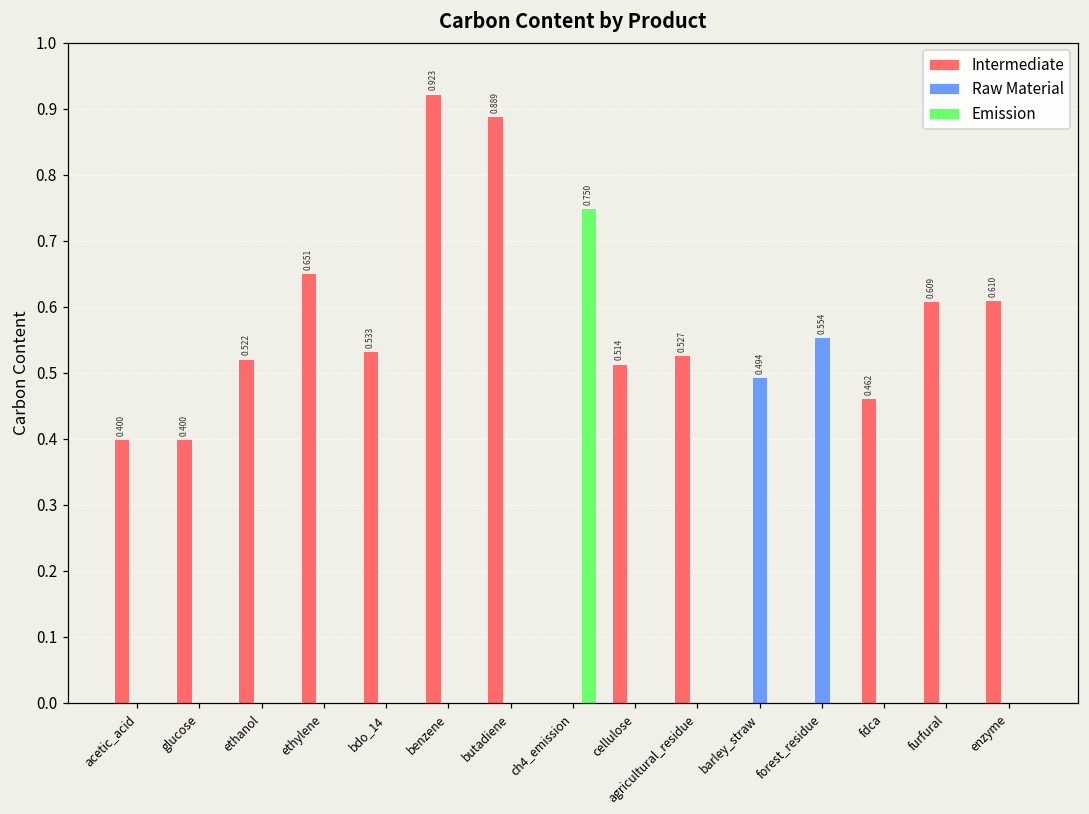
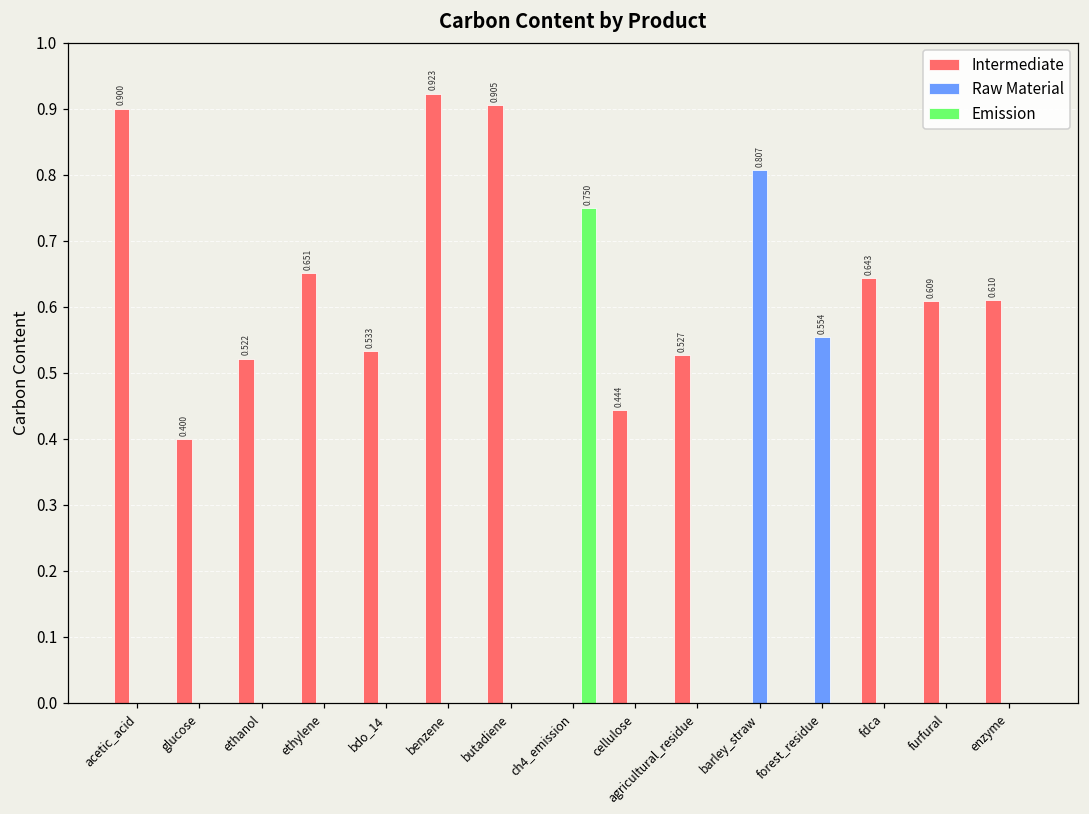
Intermediate, acetic_acid: 0.400 -> 0.900
Intermediate, butadiene: 0.889 -> 0.905
Intermediate, cellulose: 0.514 -> 0.444
Raw Material, barley_straw: 0.494 -> 0.807
Intermediate, fdca: 0.462 -> 0.643
